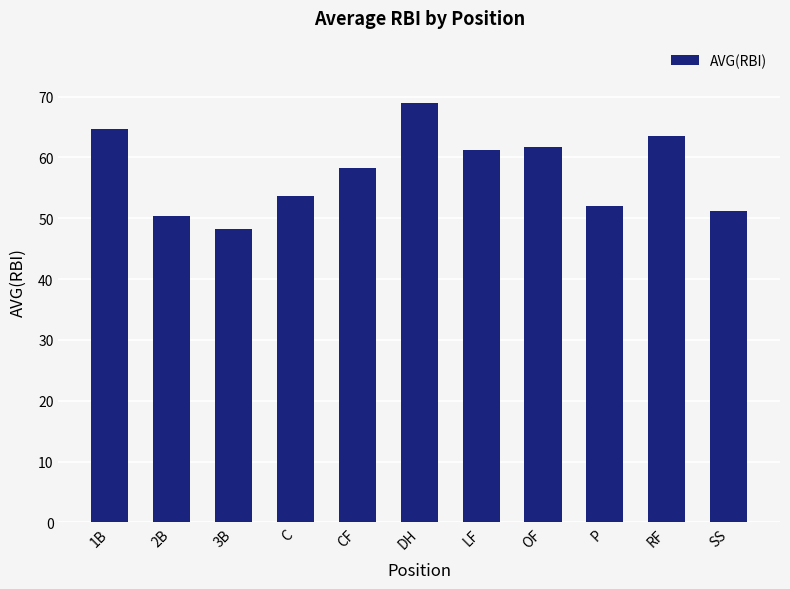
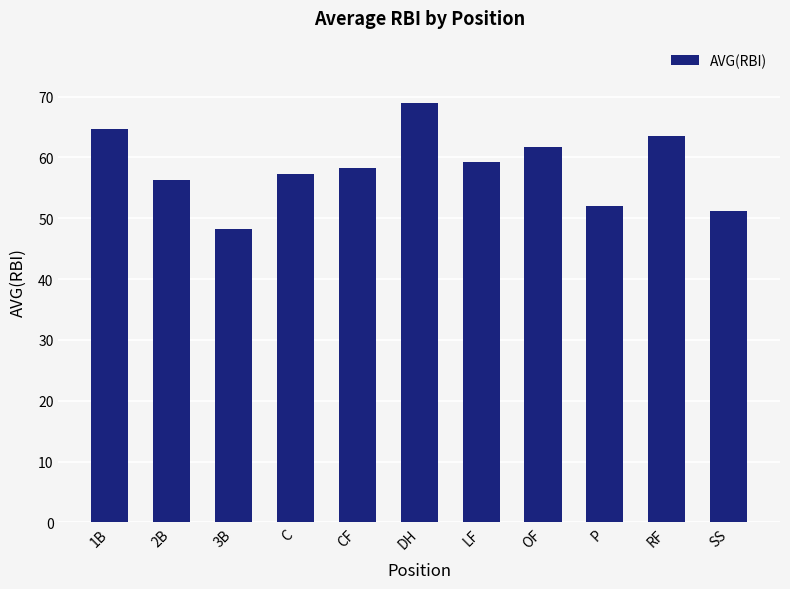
2B: 50 -> 56
C: 54 -> 57
LF: 61 -> 59
